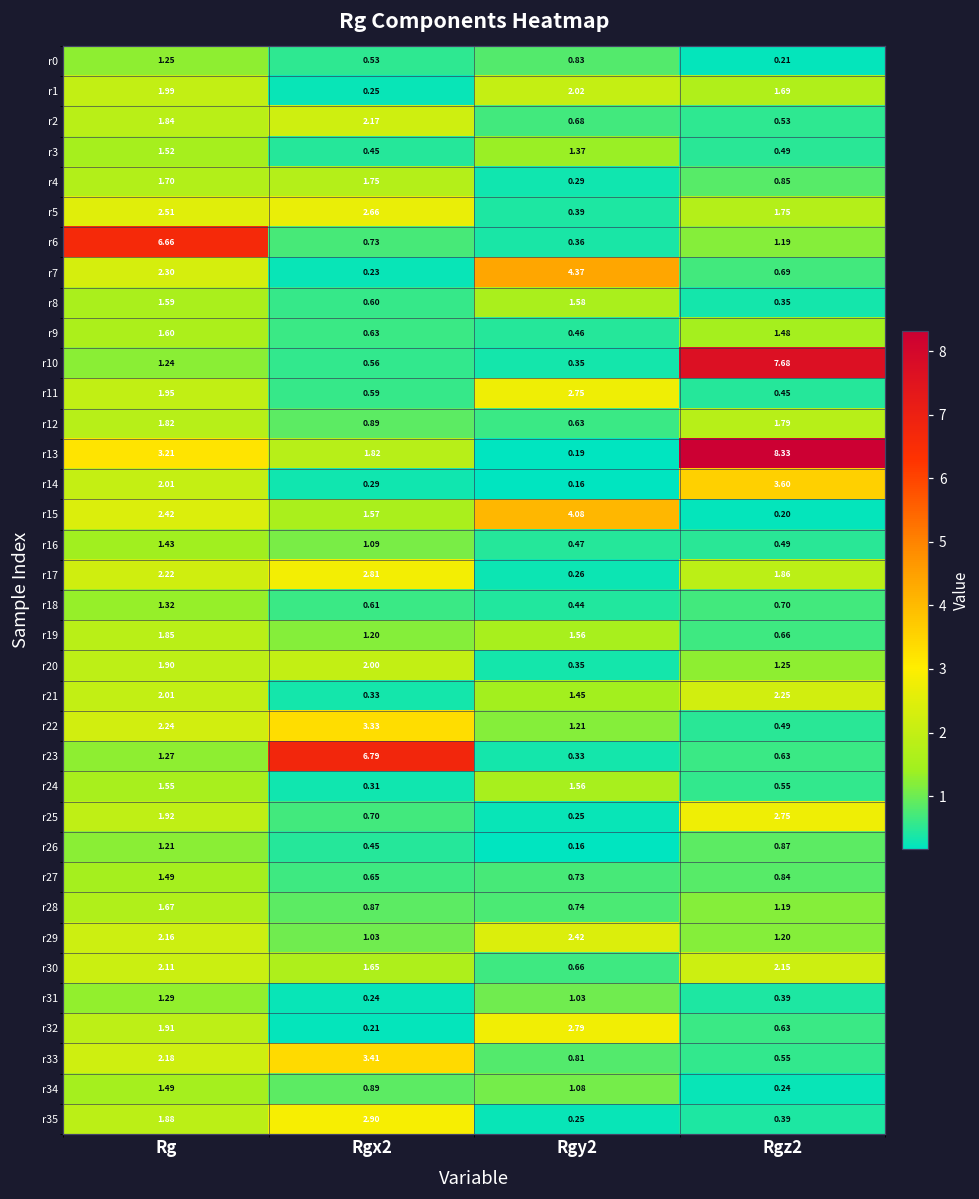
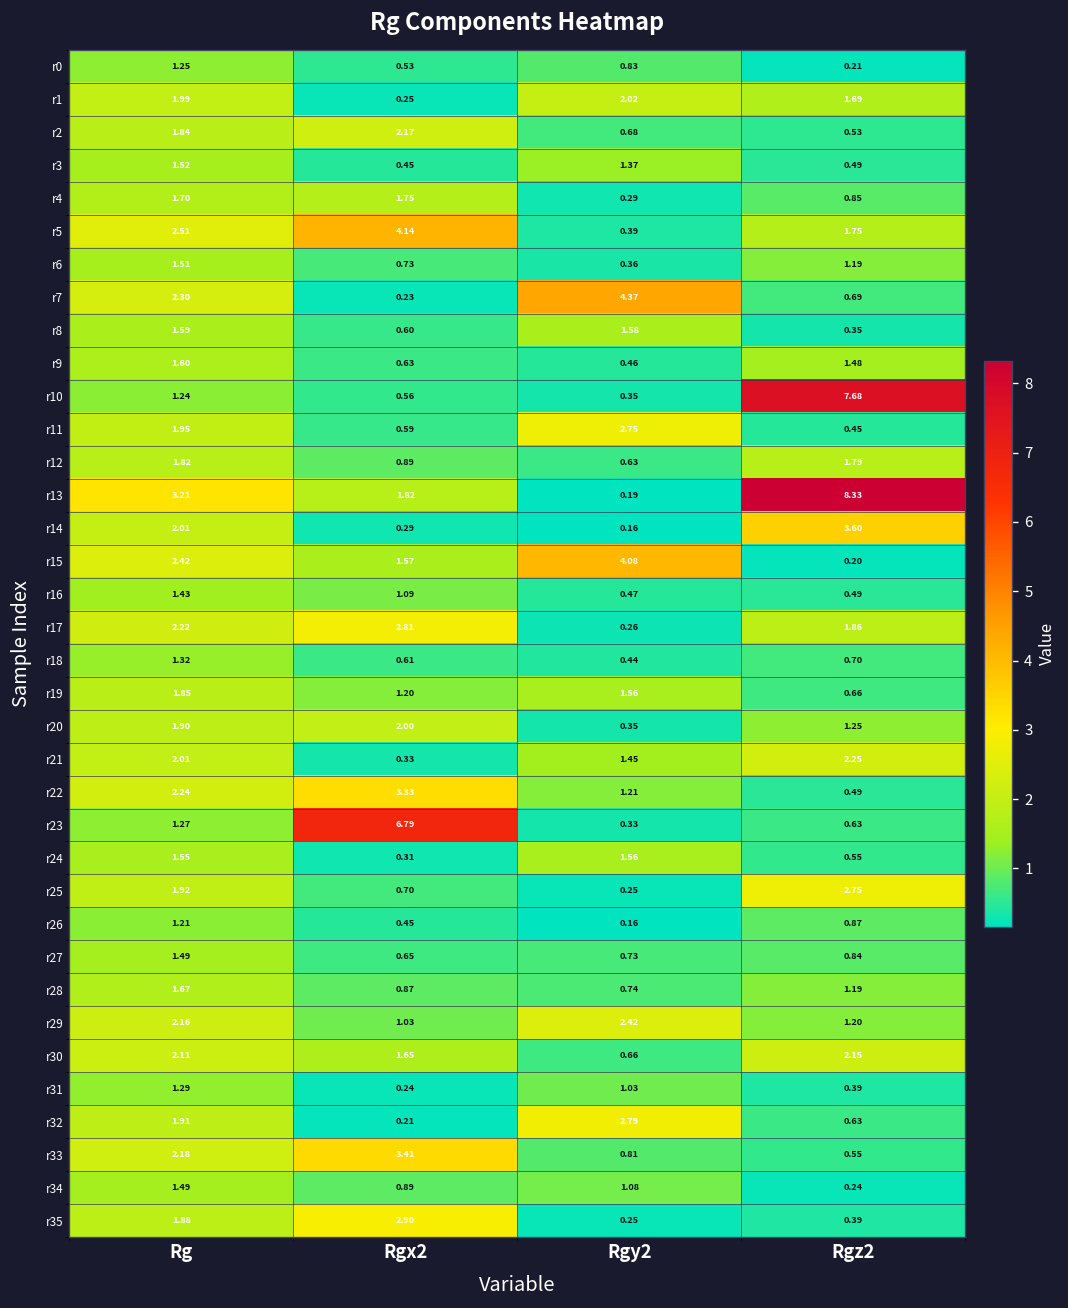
r5, Rgx2: 2.66 -> 4.14
r6, Rg: 6.66 -> 1.51
